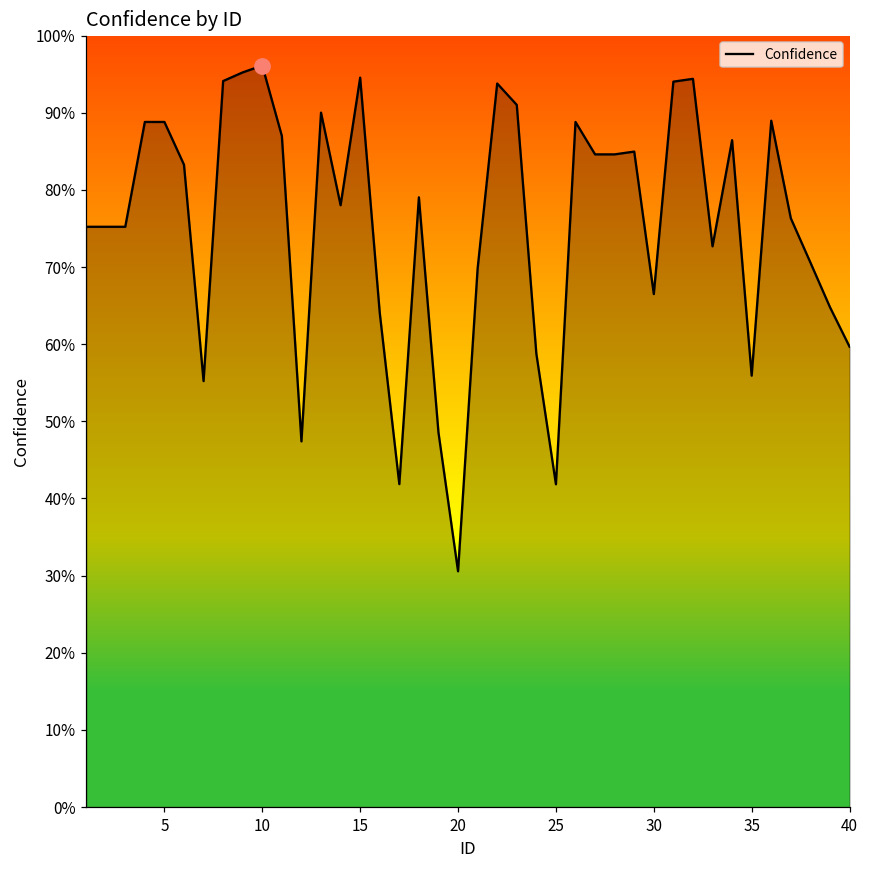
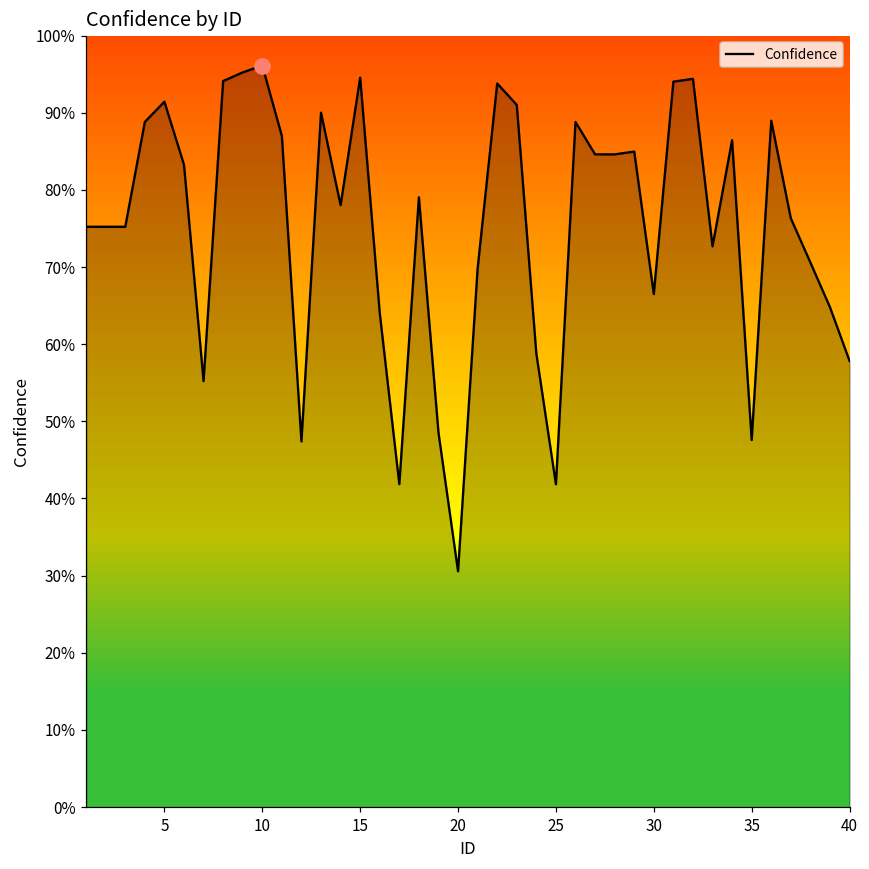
Confidence, 5: 89% -> 91%
Confidence, 35: 56% -> 48%
Confidence, 40: 60% -> 58%
